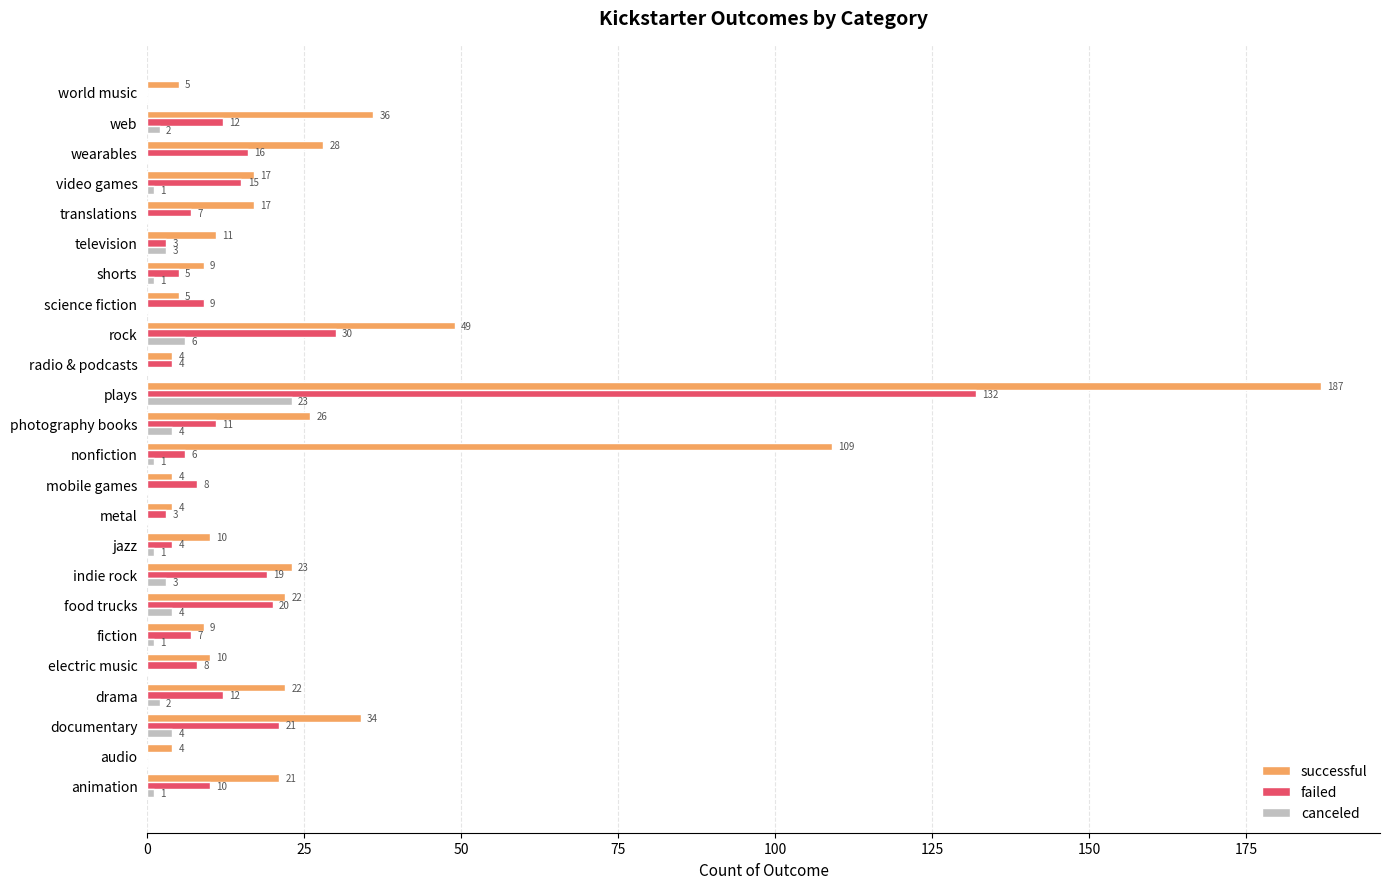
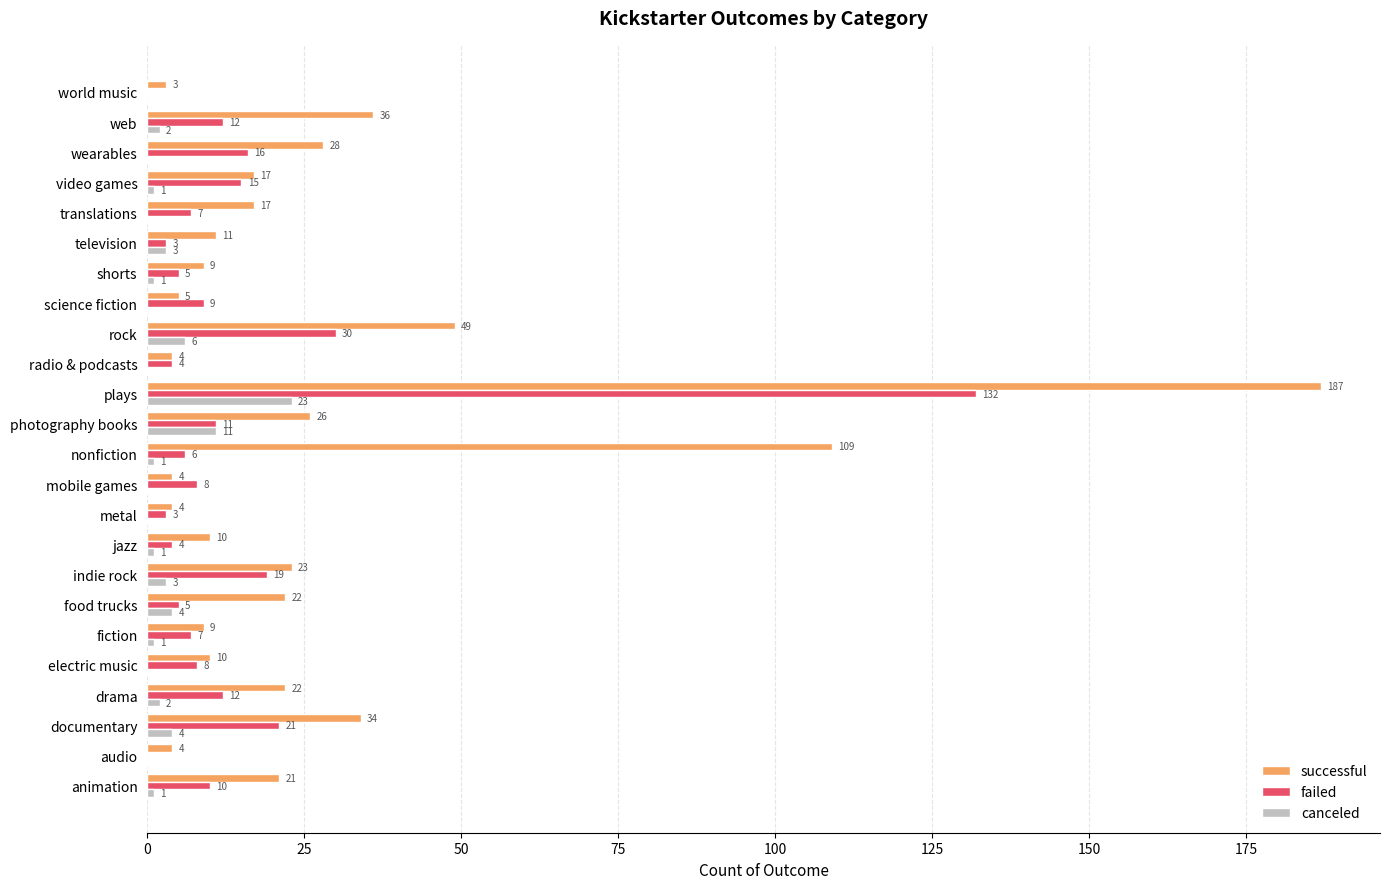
successful, world music: 5 -> 3
canceled, photography books: 4 -> 11
failed, food trucks: 20 -> 5
